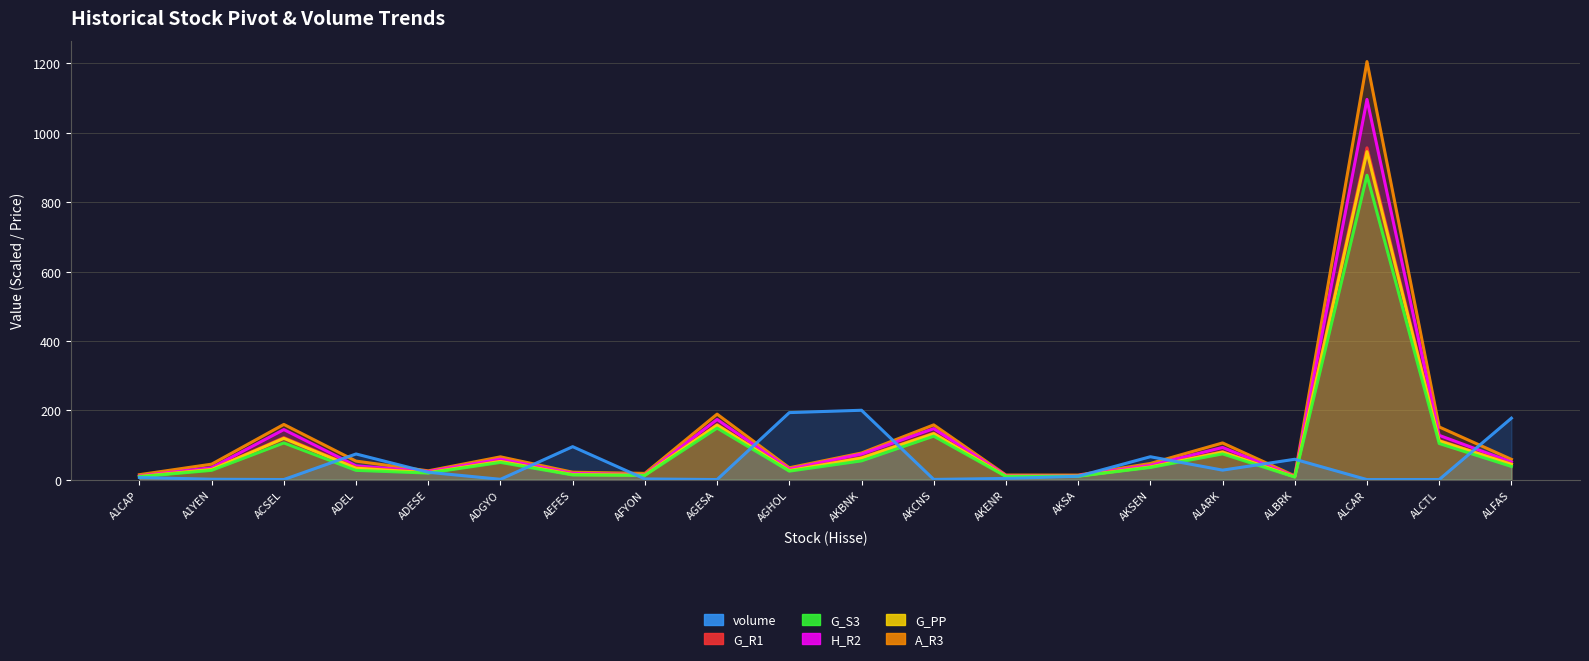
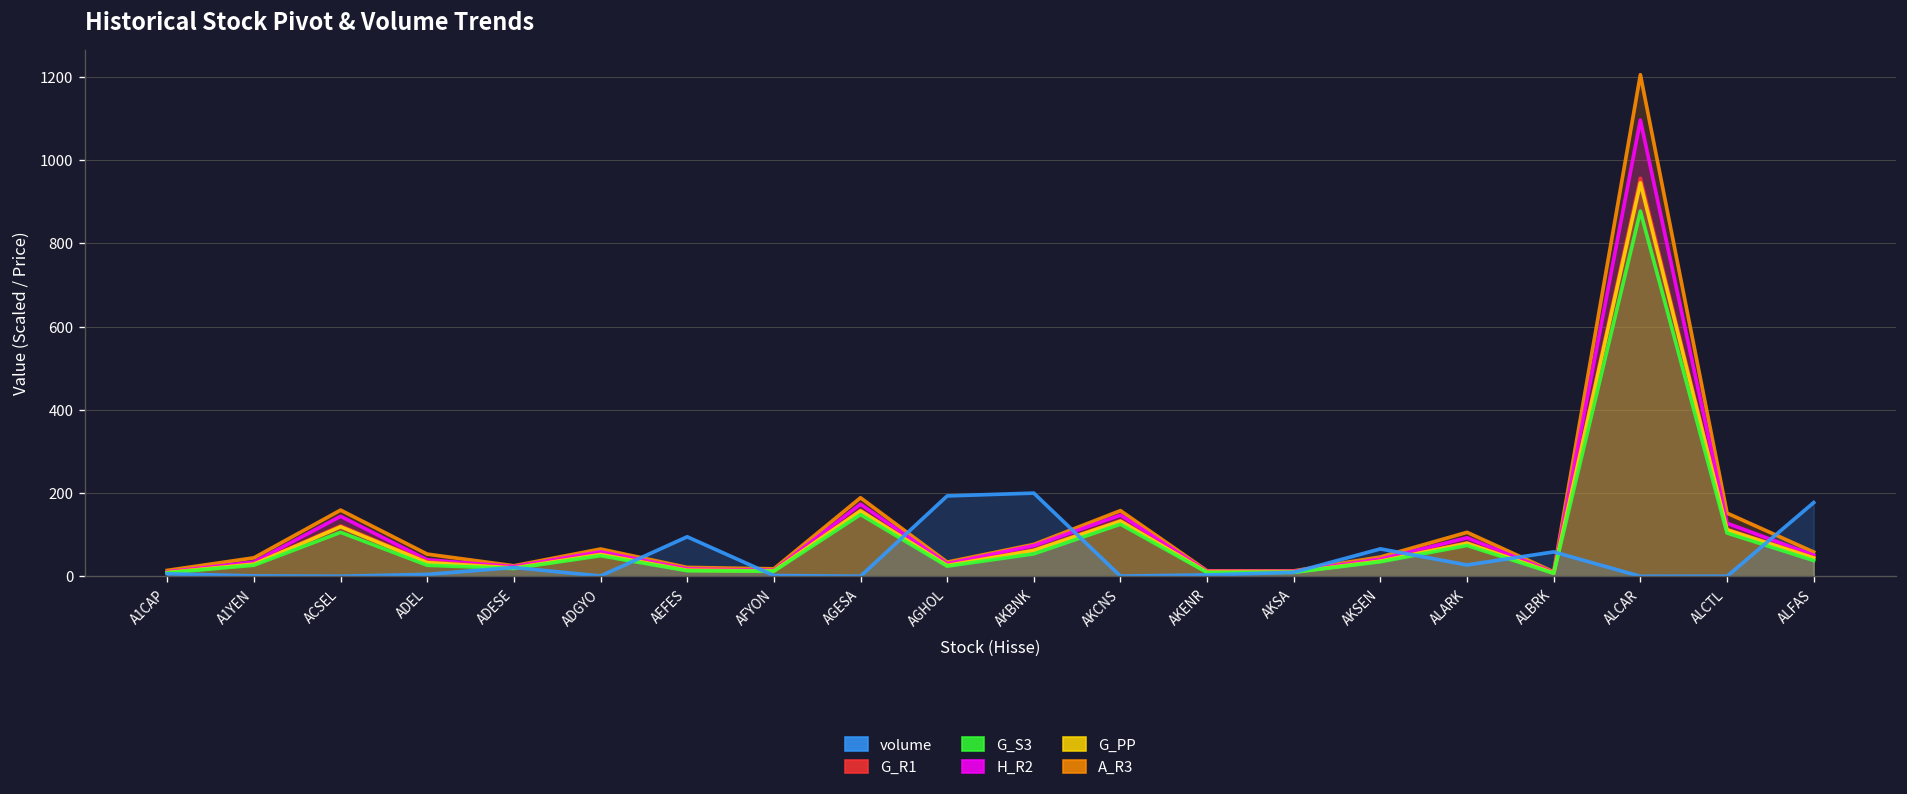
volume, ADEL: 70 -> 0
